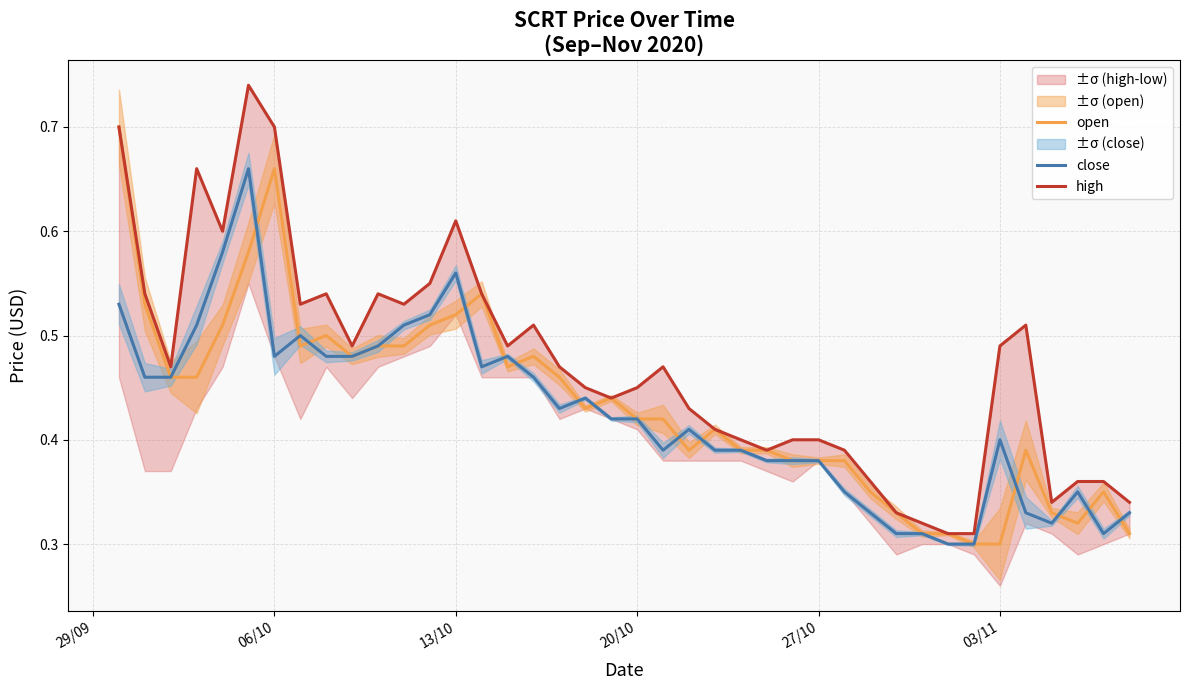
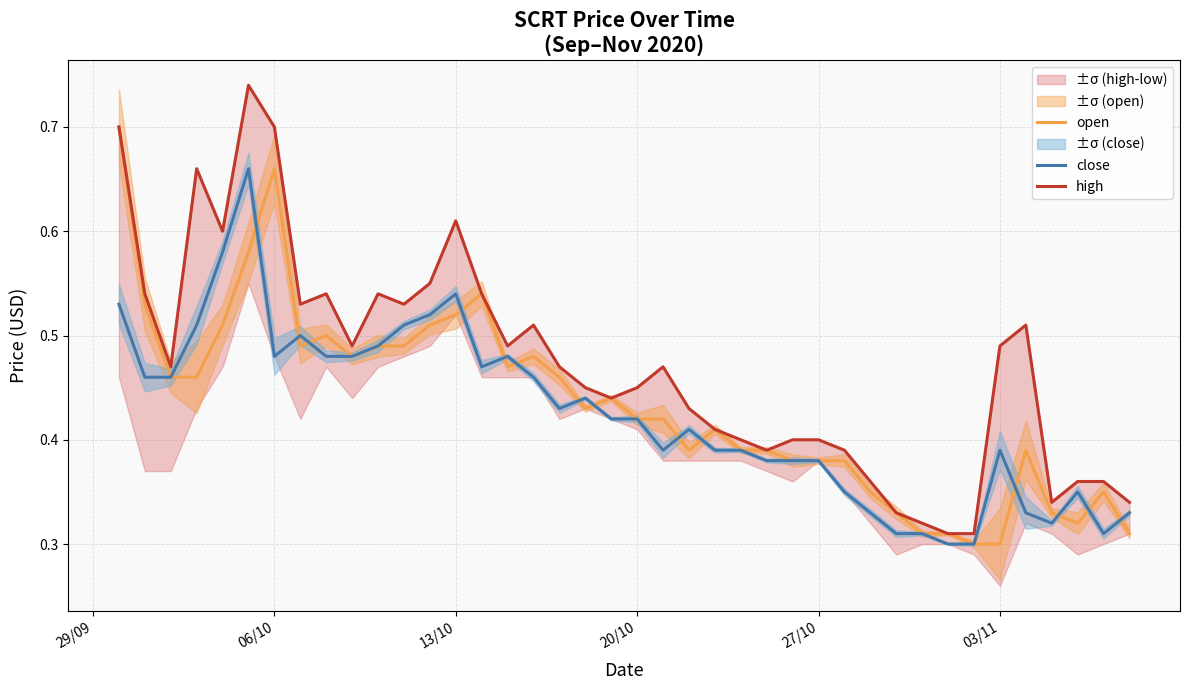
close, 13/10: 0.56 -> 0.54
close, 03/11: 0.40 -> 0.39
